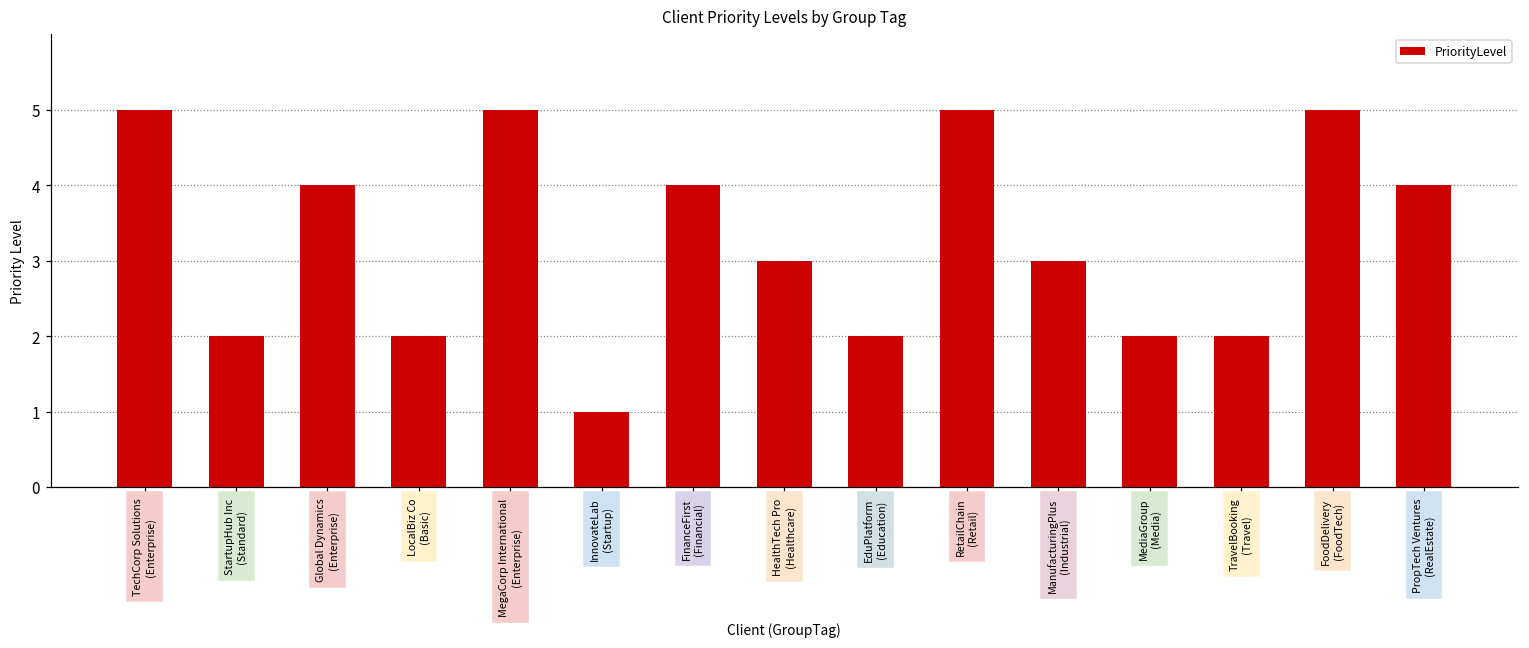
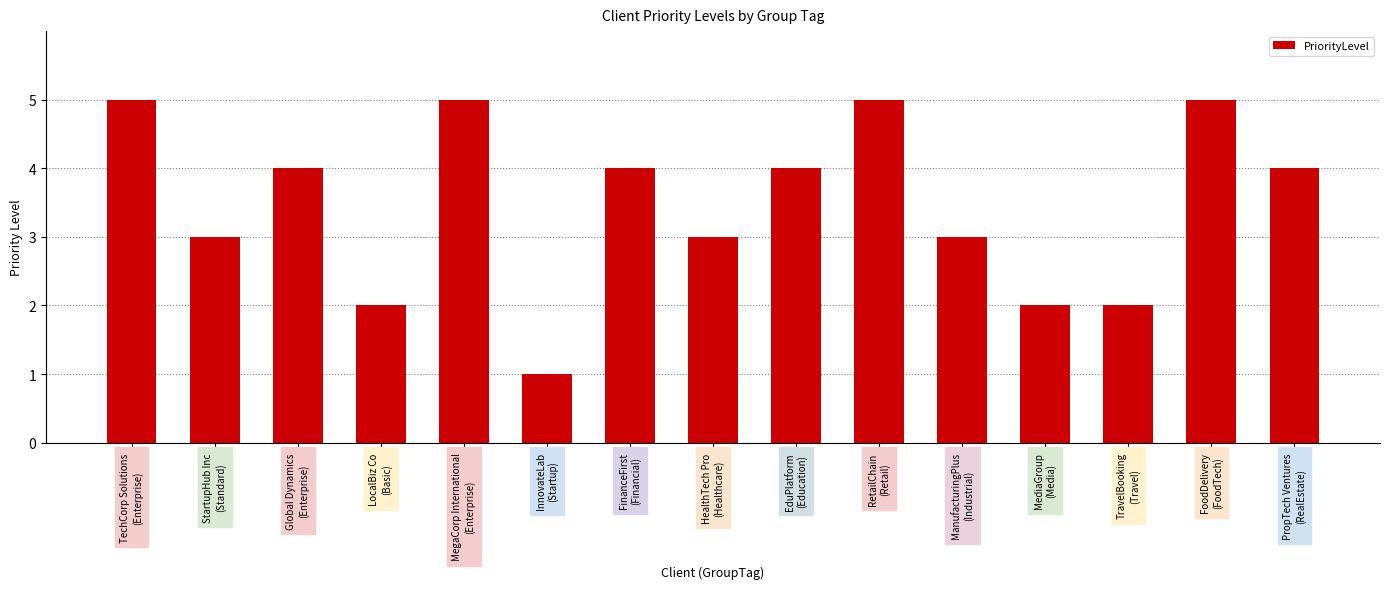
StartupHub Inc (Standard): 2 -> 3
EduPlatform (Education): 2 -> 4
